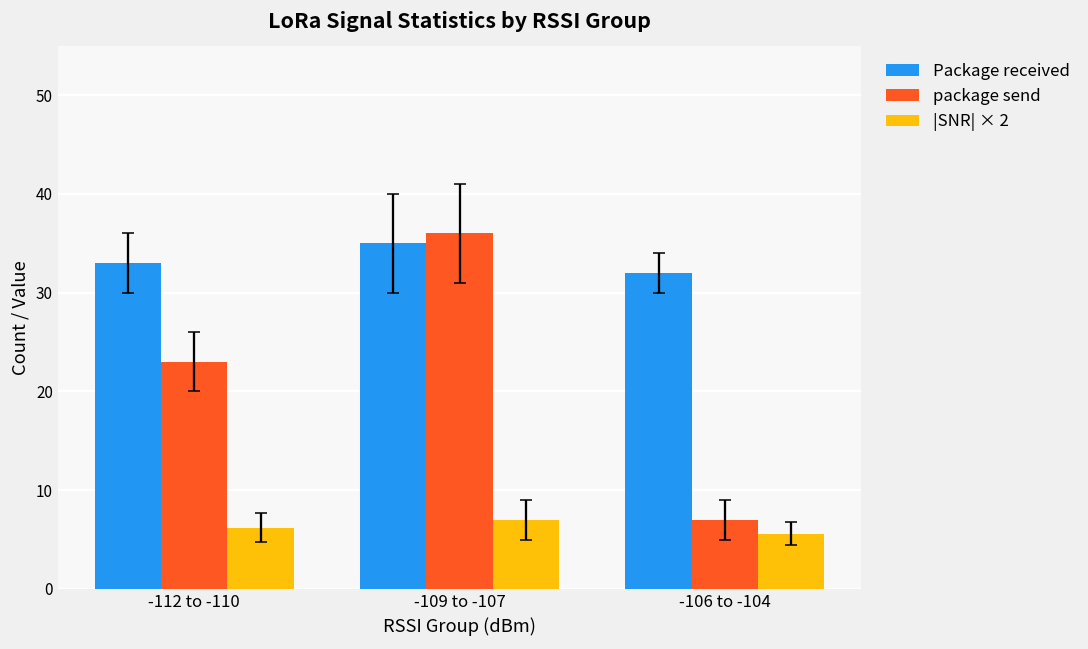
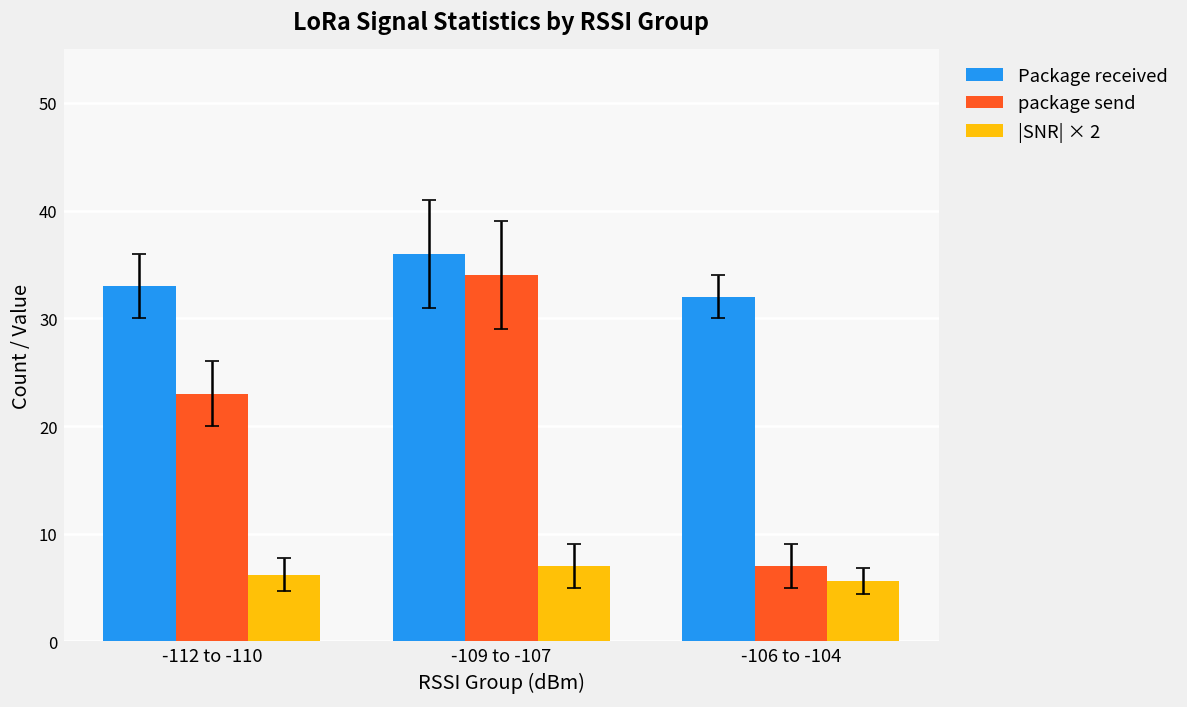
Package received, -109 to -107: 35 -> 36
package send, -109 to -107: 36 -> 34
